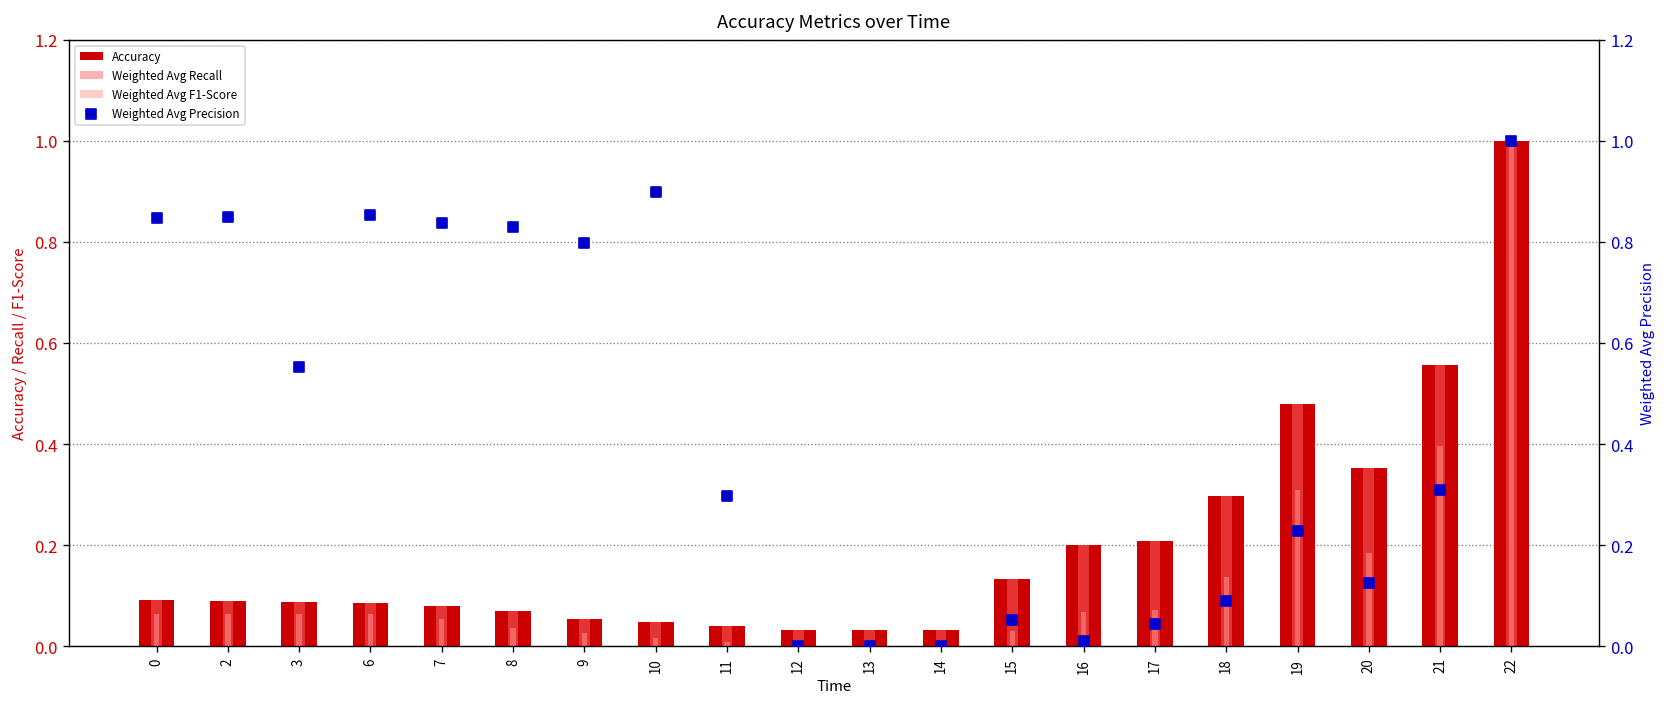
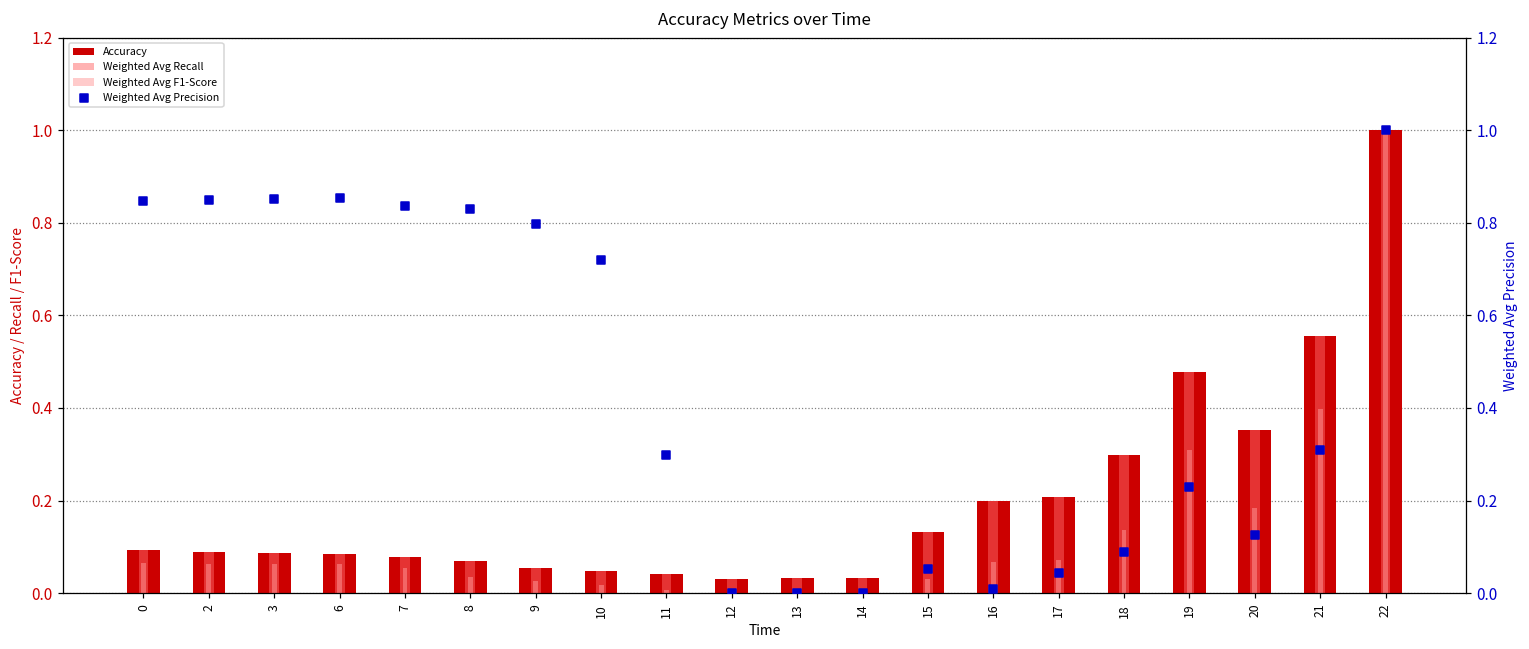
Weighted Avg Precision, 3: 0.55 -> 0.85
Weighted Avg Precision, 10: 0.90 -> 0.72
